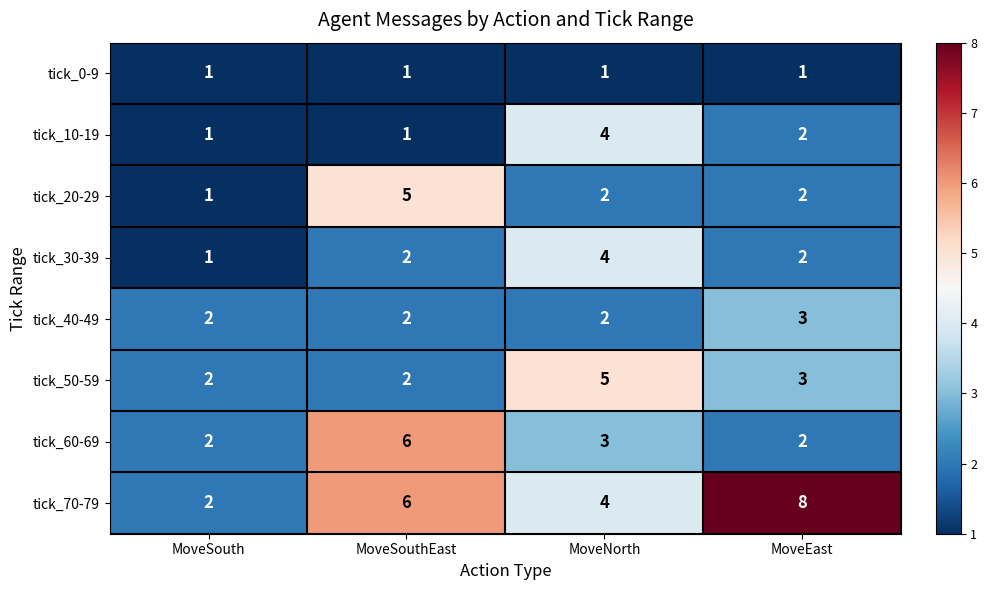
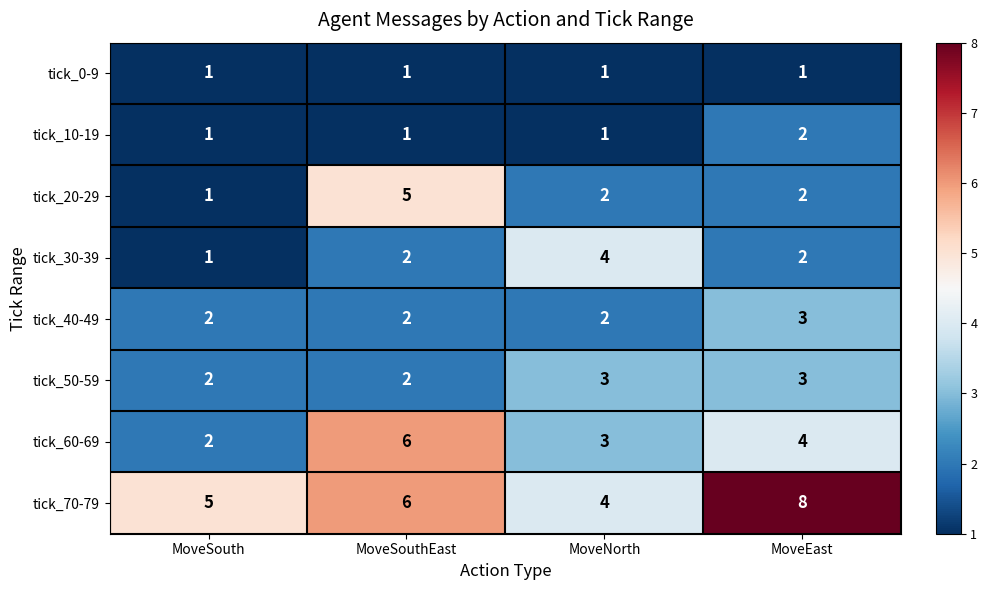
tick_10-19, MoveNorth: 4 -> 1
tick_50-59, MoveNorth: 5 -> 3
tick_60-69, MoveEast: 2 -> 4
tick_70-79, MoveSouth: 2 -> 5
